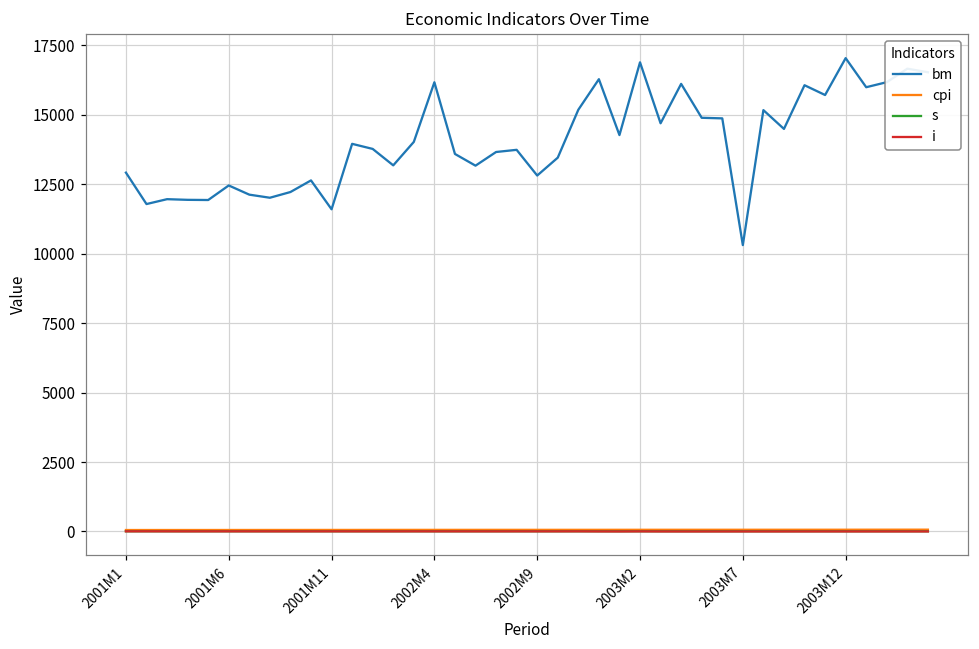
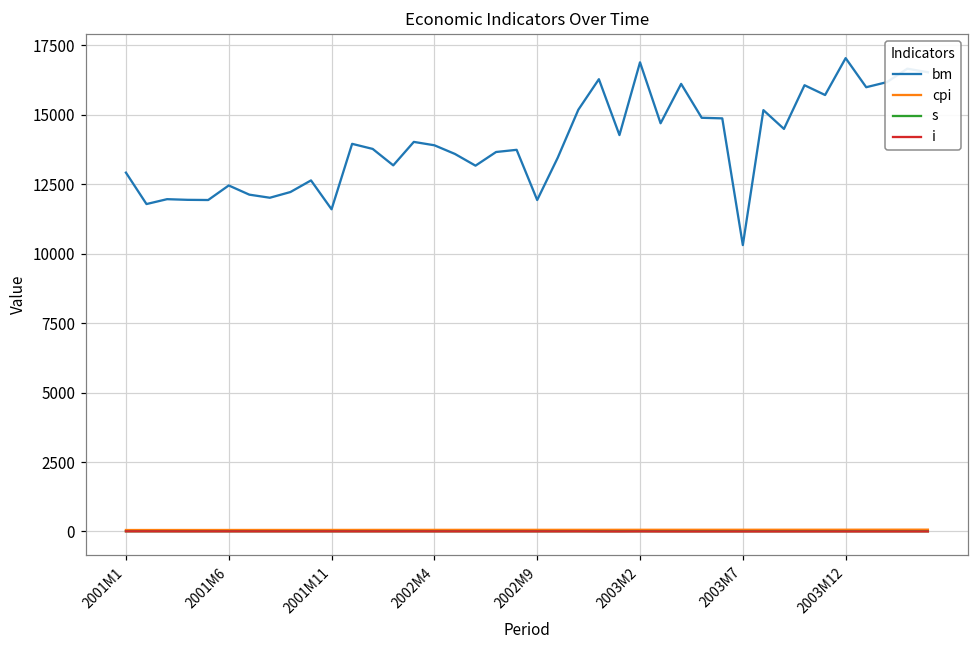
bm, 2002M4: 16200 -> 13900
bm, 2002M9: 12800 -> 11900
